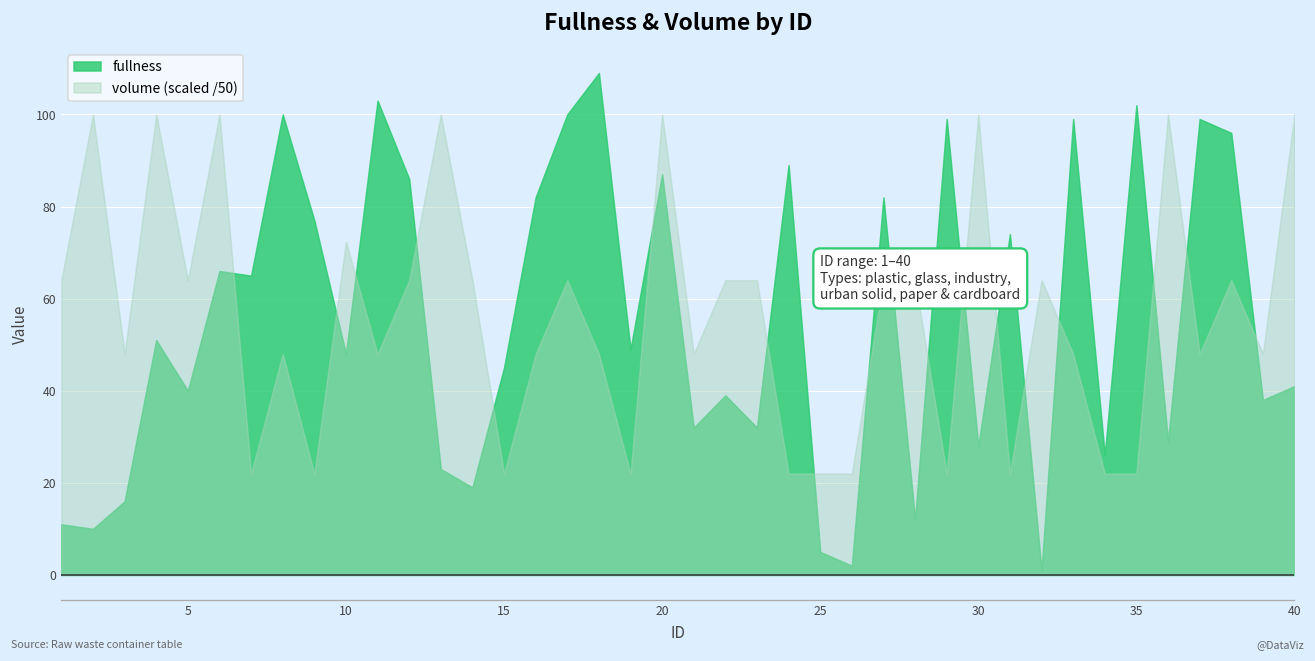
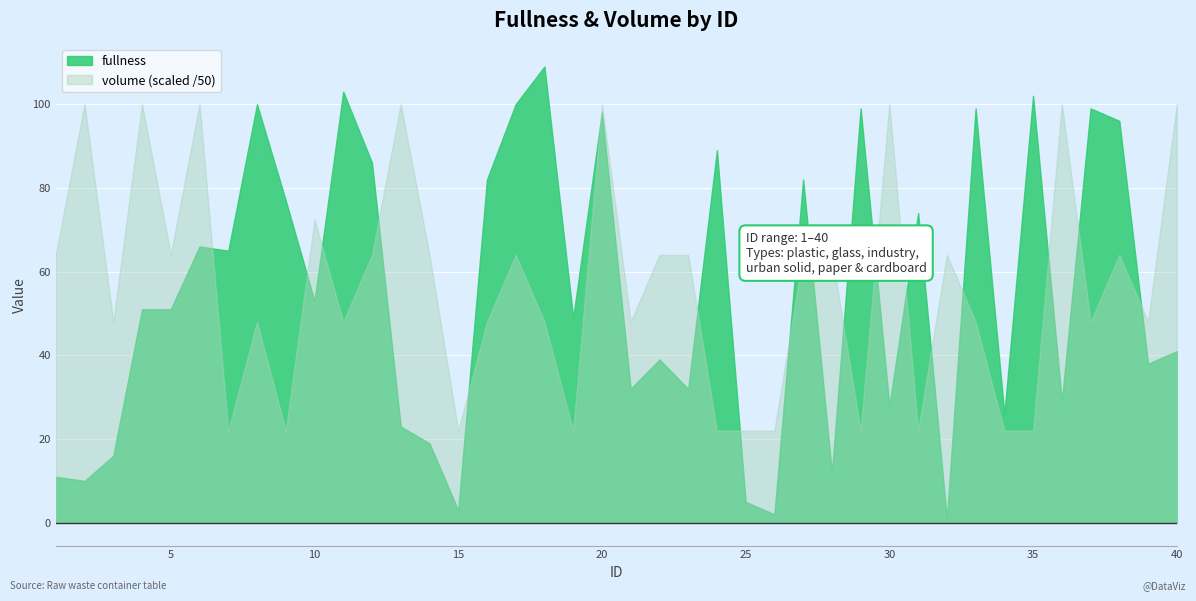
fullness, 5: 40 -> 51
fullness, 10: 48 -> 53
fullness, 15: 45 -> 3
fullness, 20: 87 -> 98
